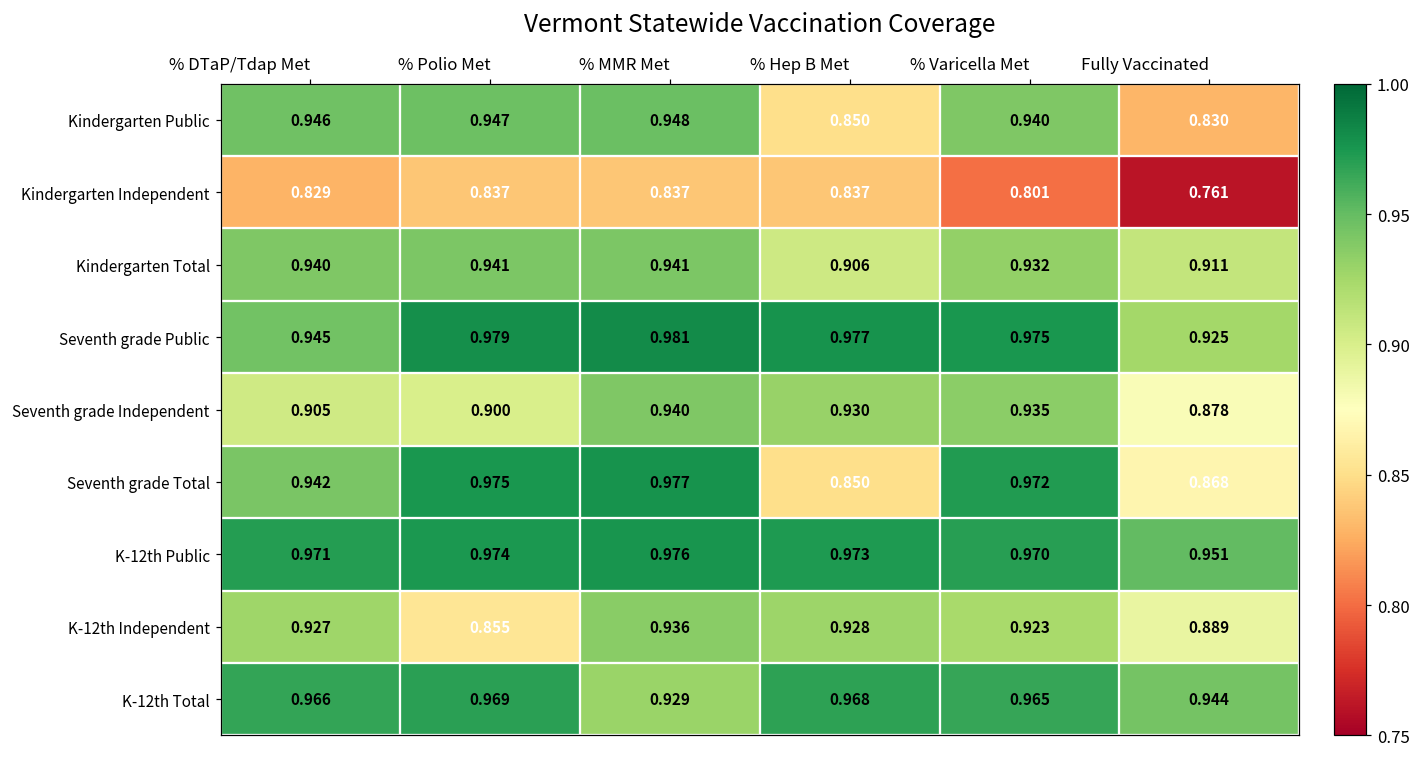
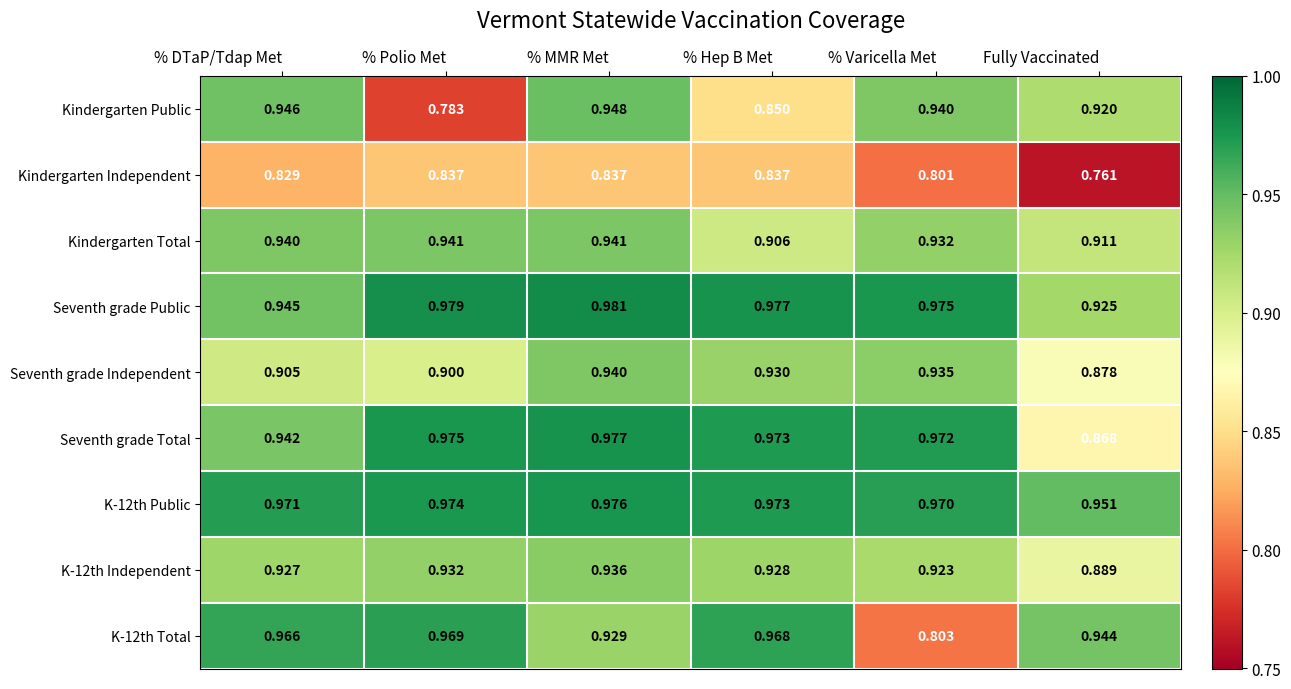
Kindergarten Public, % Polio Met: 0.947 -> 0.783
Kindergarten Public, Fully Vaccinated: 0.830 -> 0.920
Seventh grade Total, % Hep B Met: 0.850 -> 0.973
K-12th Independent, % Polio Met: 0.855 -> 0.932
K-12th Total, % Varicella Met: 0.965 -> 0.803
